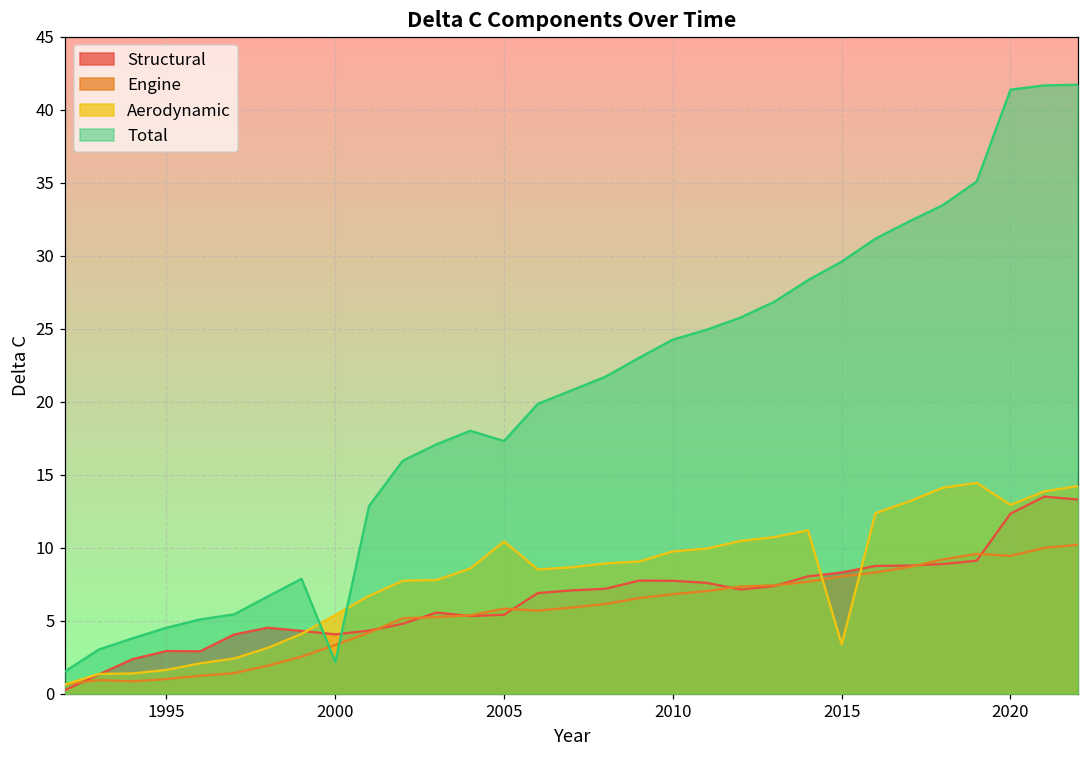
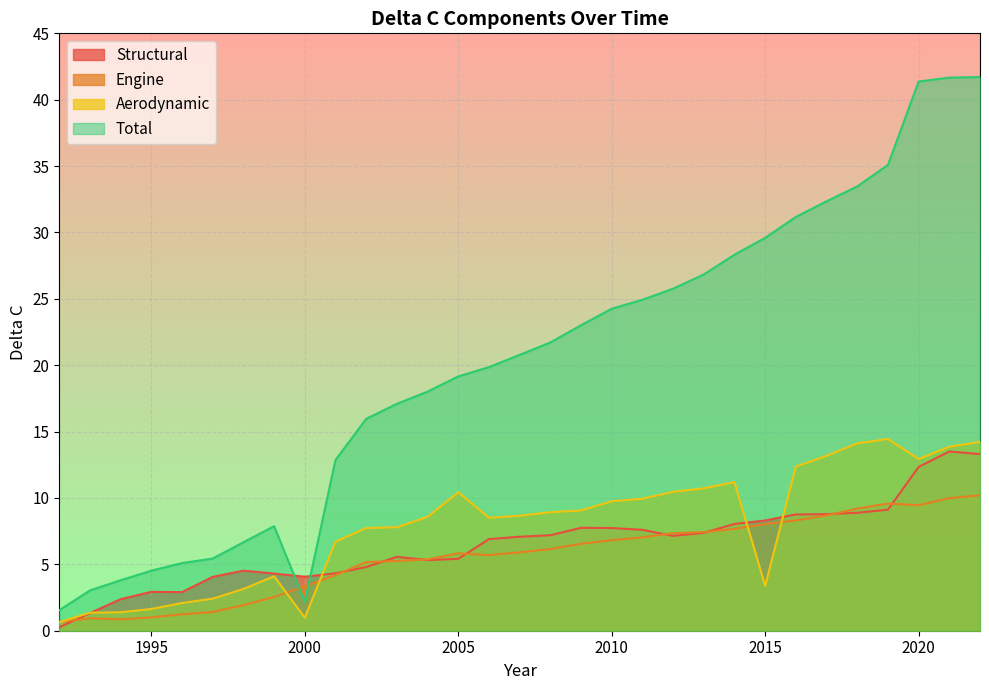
Aerodynamic, 2000: 5.4 -> 1.0
Total, 2005: 17.3 -> 19.2
